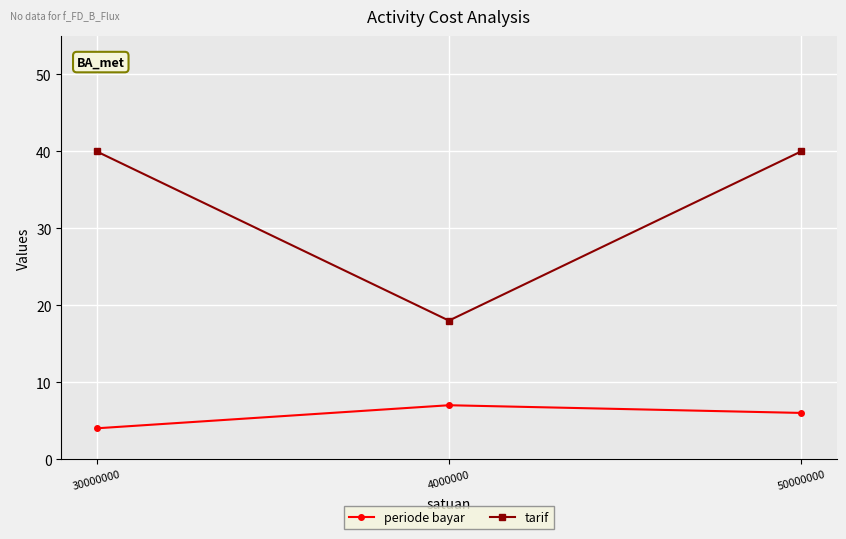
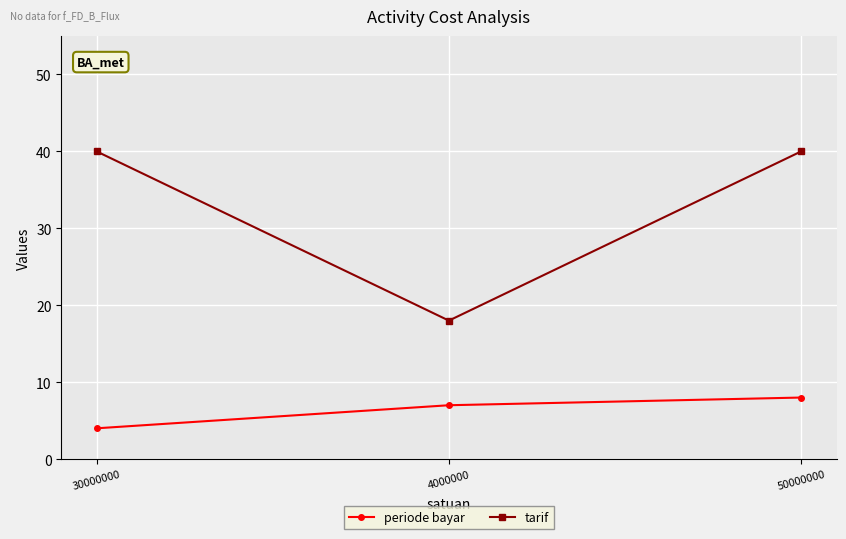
periode bayar, 50000000: 6 -> 8
